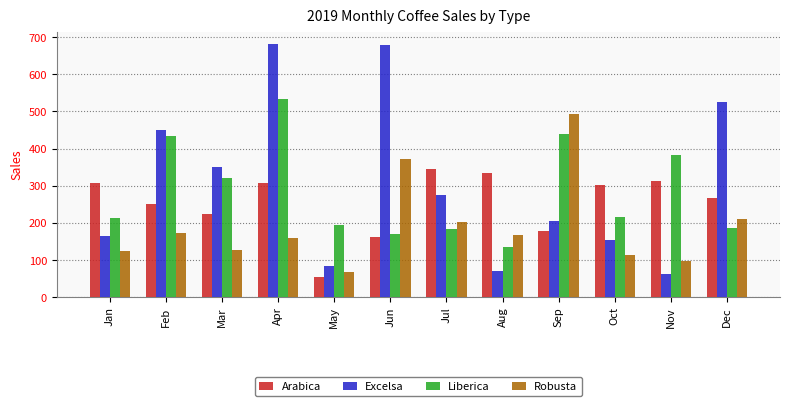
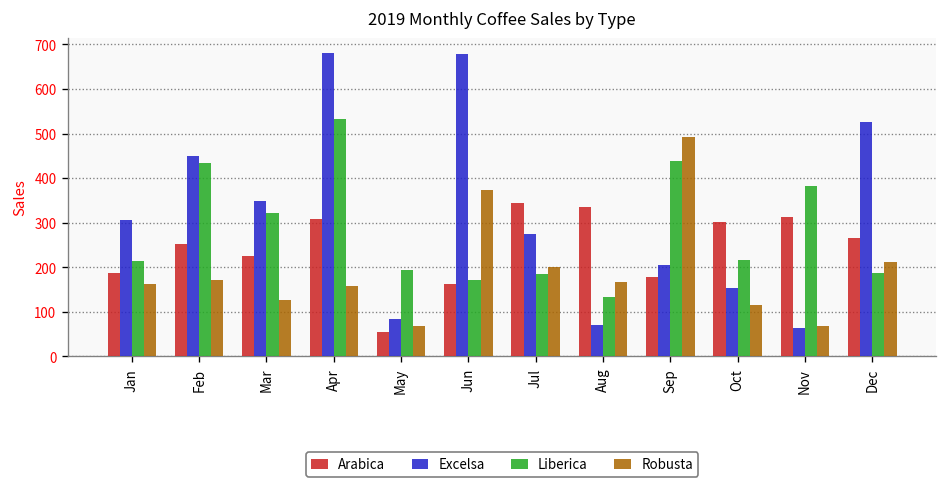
Arabica, Jan: 310 -> 190
Excelsa, Jan: 170 -> 310
Robusta, Jan: 120 -> 160
Robusta, Nov: 100 -> 70
